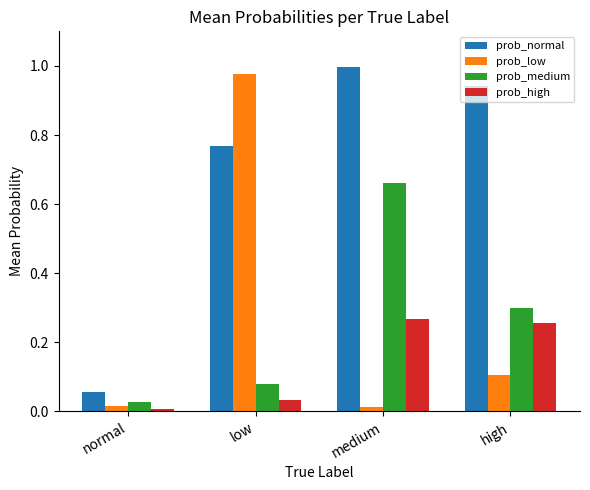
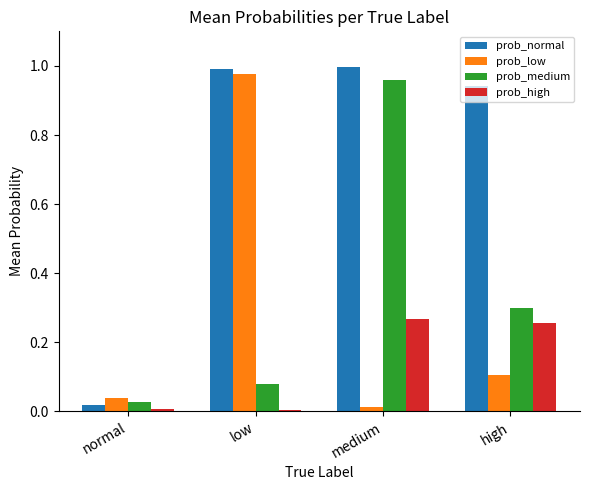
prob_normal, normal: 0.06 -> 0.02
prob_low, normal: 0.01 -> 0.04
prob_normal, low: 0.77 -> 0.99
prob_high, low: 0.03 -> 0.01
prob_medium, medium: 0.66 -> 0.96
